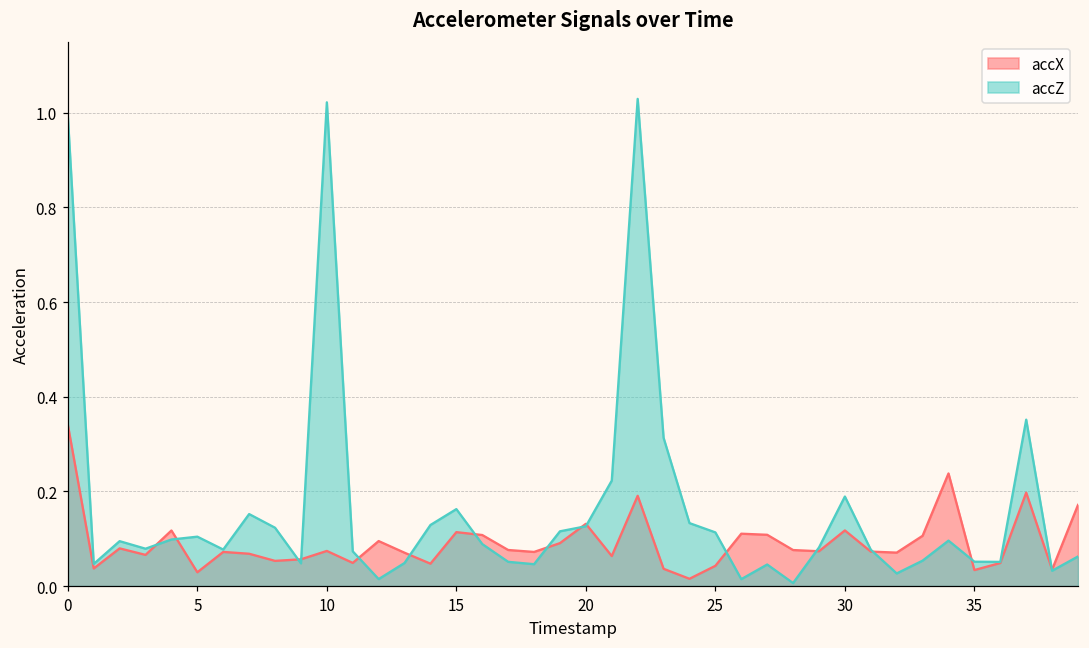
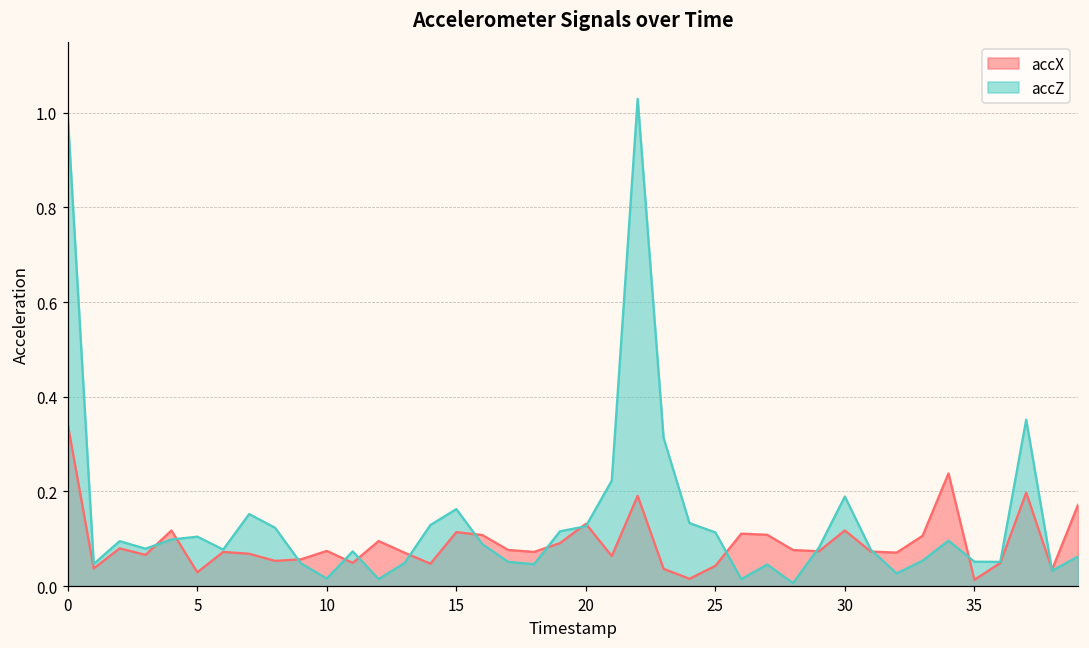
accZ, 10: 1.02 -> 0.02
accX, 35: 0.03 -> 0.01
